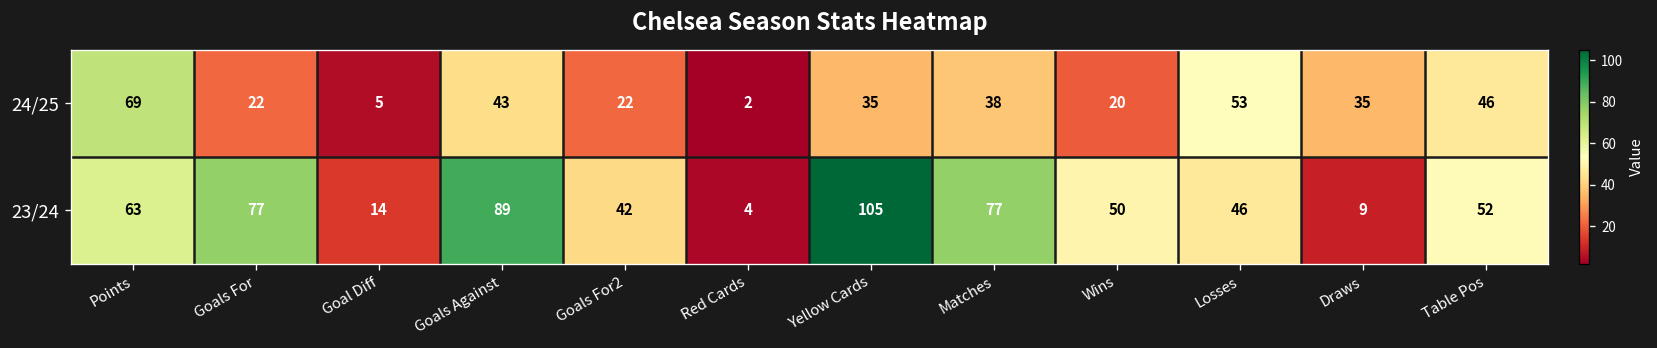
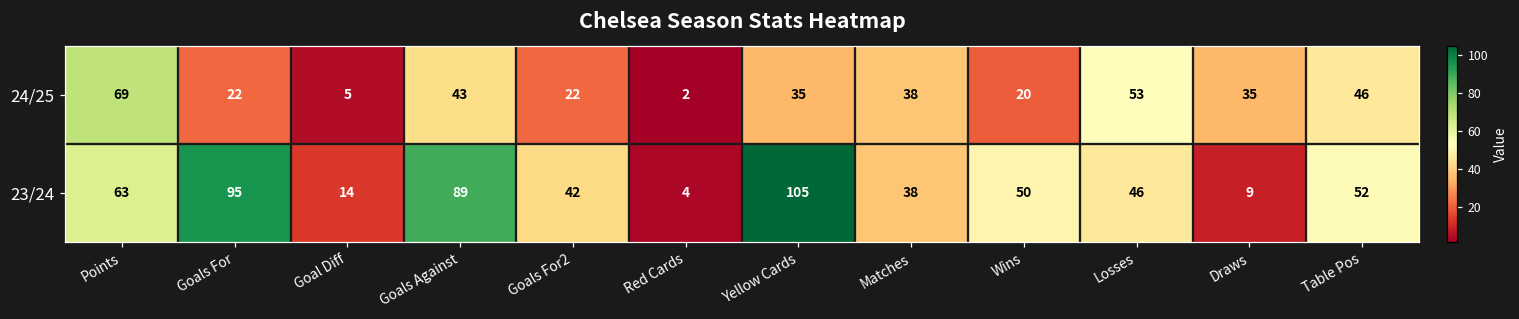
23/24, Goals For: 77 -> 95
23/24, Matches: 77 -> 38
